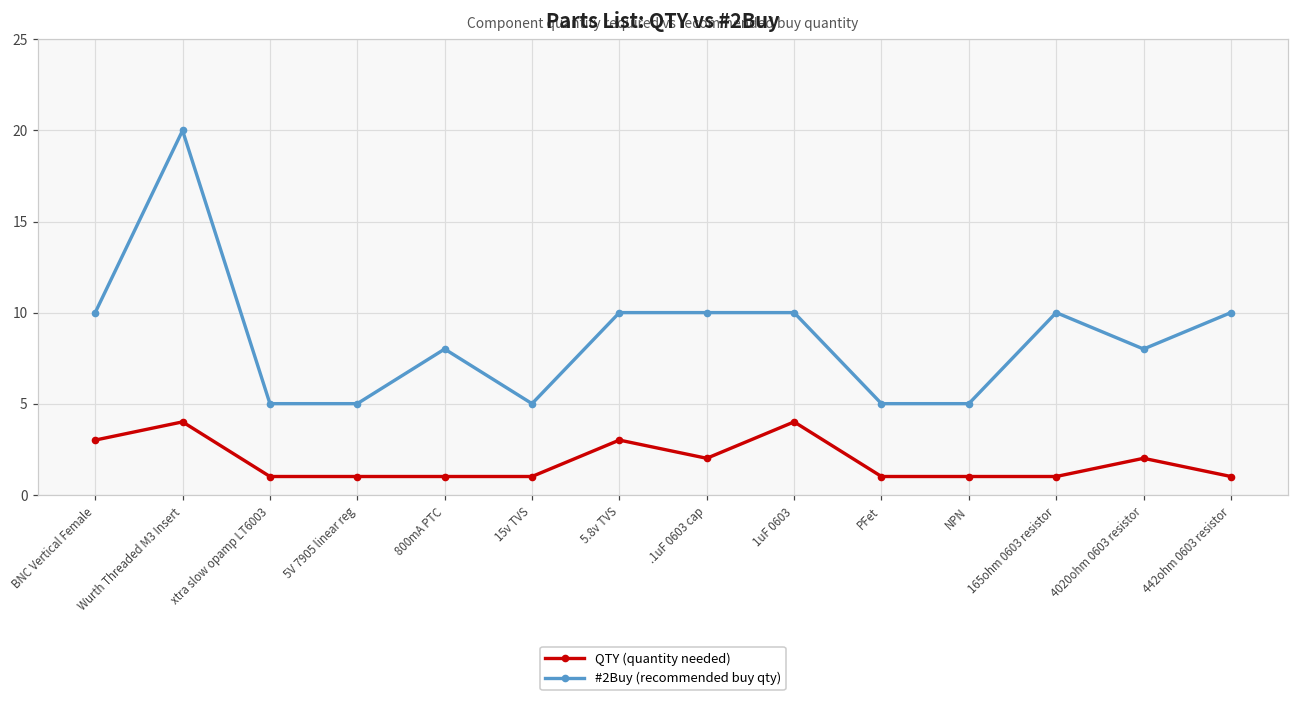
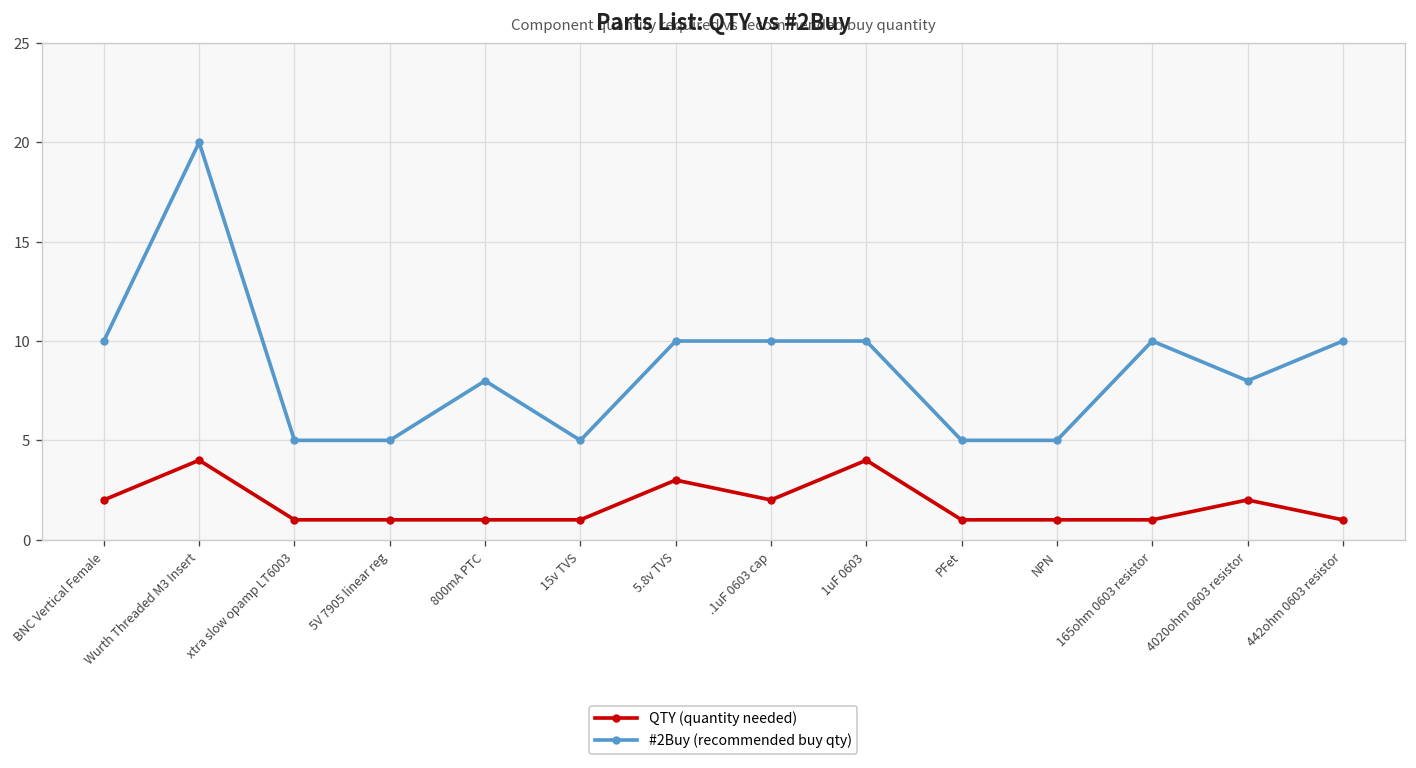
QTY (quantity needed), BNC Vertical Female: 3 -> 2
